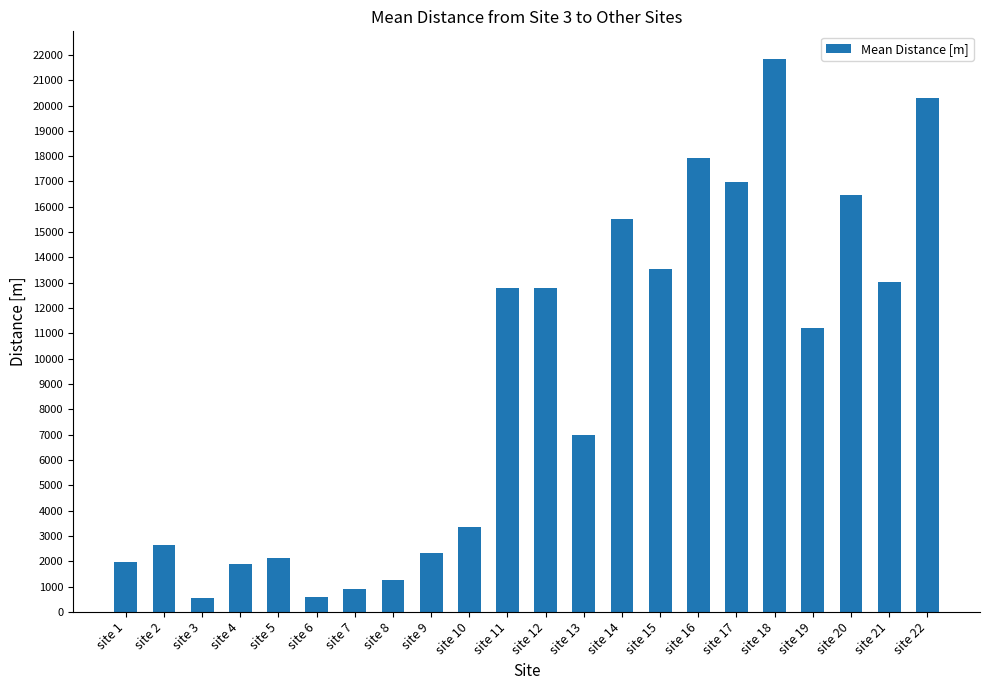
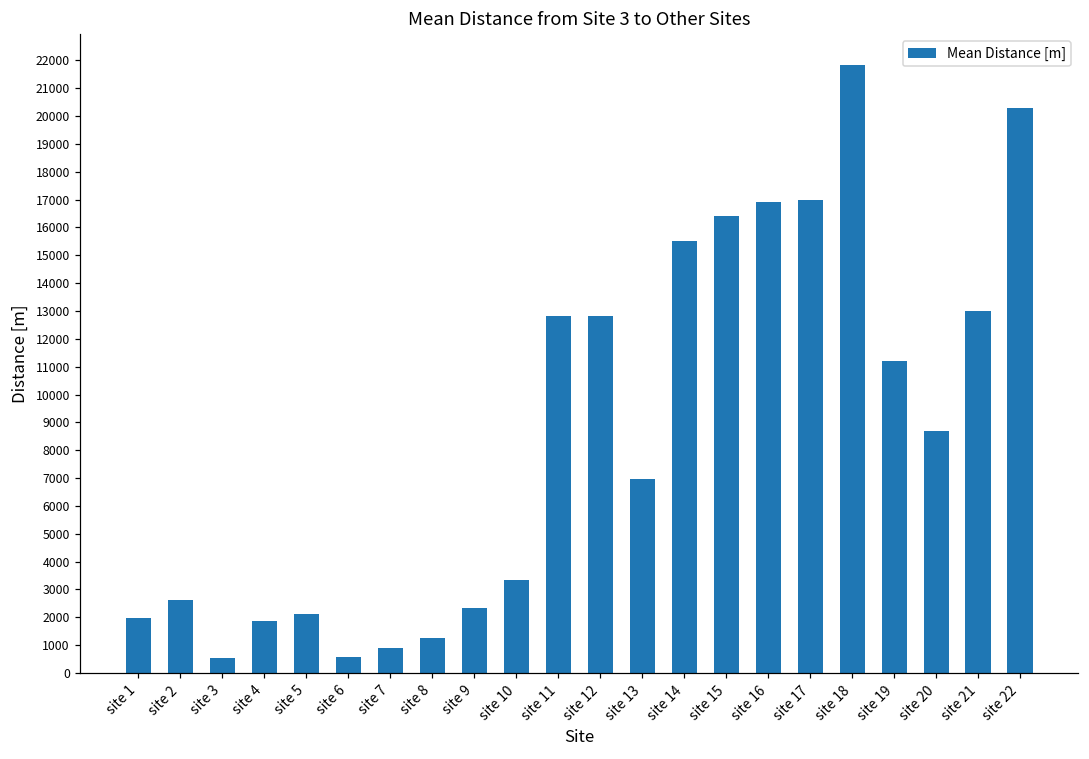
site 15: 13500 -> 16400
site 16: 17900 -> 16900
site 20: 16500 -> 8700
